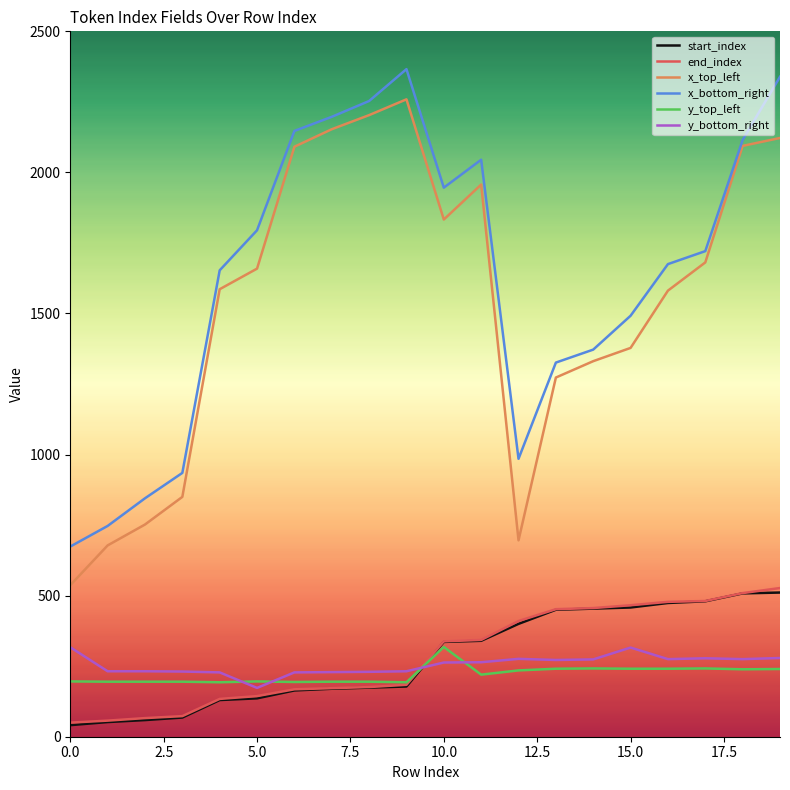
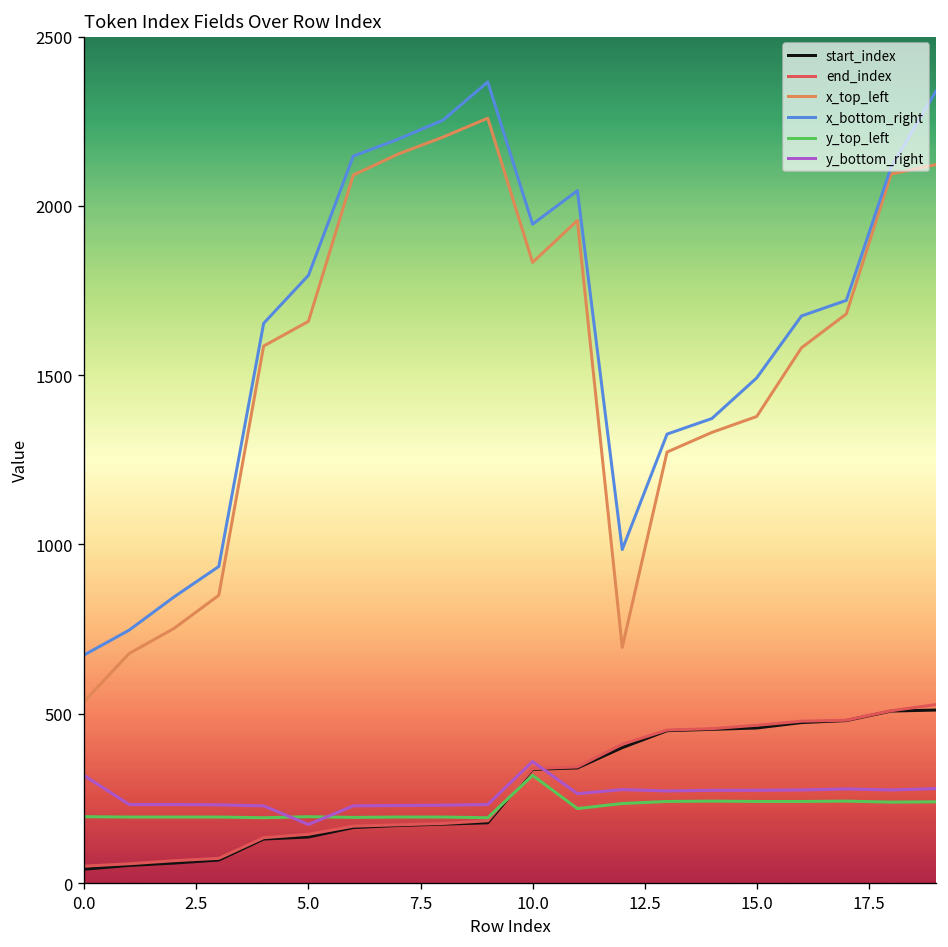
y_bottom_right, 10.0: 260 -> 360
y_bottom_right, 15.0: 320 -> 270
